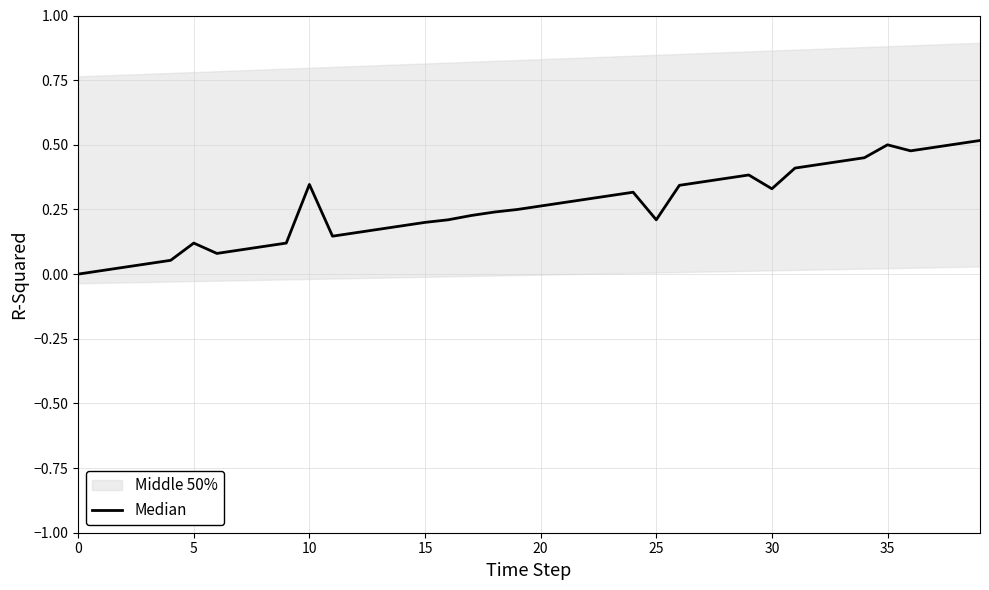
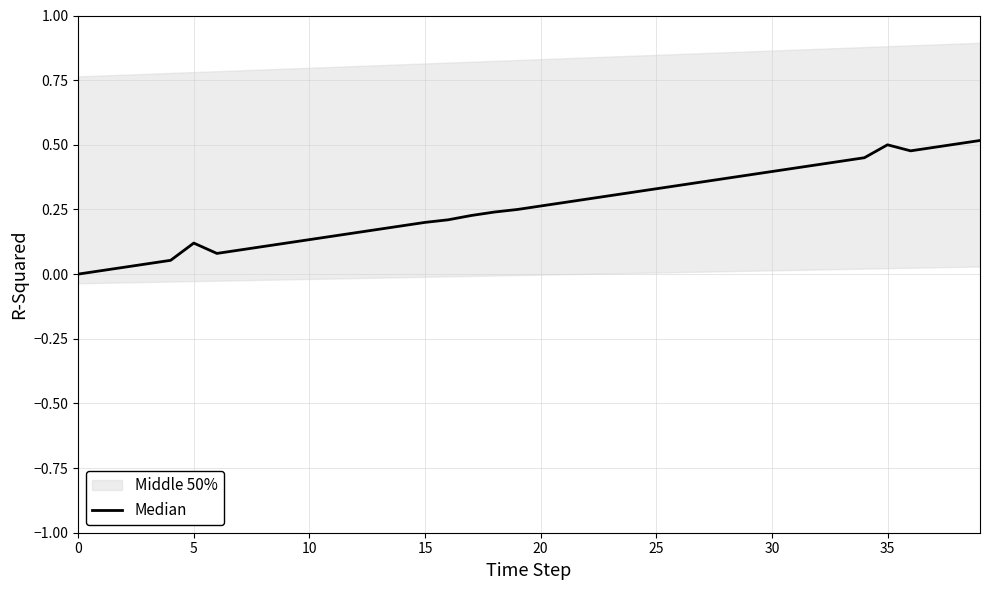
Median, 10: 0.35 -> 0.13
Median, 25: 0.21 -> 0.33
Median, 30: 0.33 -> 0.40
